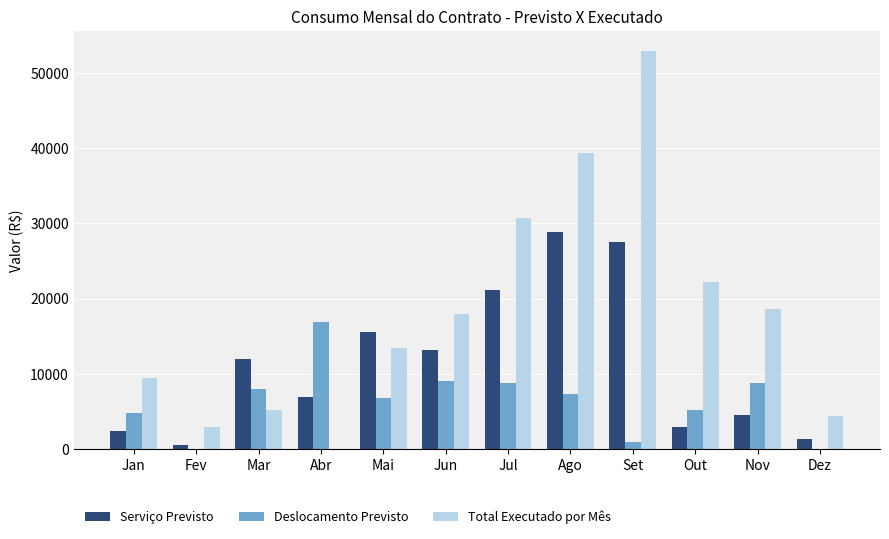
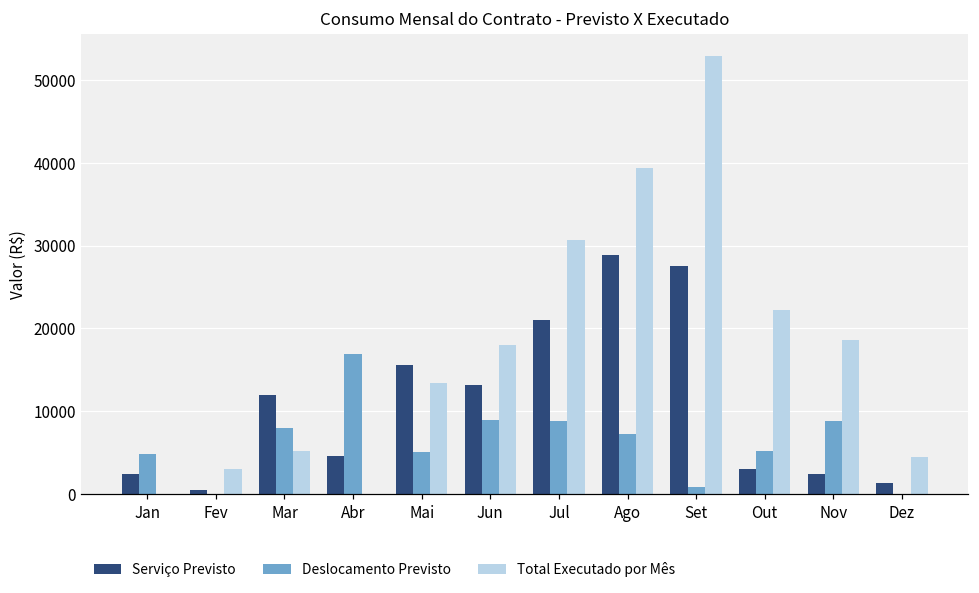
Total Executado por Mês, Jan: 9000 -> 0
Serviço Previsto, Abr: 7000 -> 5000
Deslocamento Previsto, Mai: 7000 -> 5000
Serviço Previsto, Nov: 5000 -> 2000
